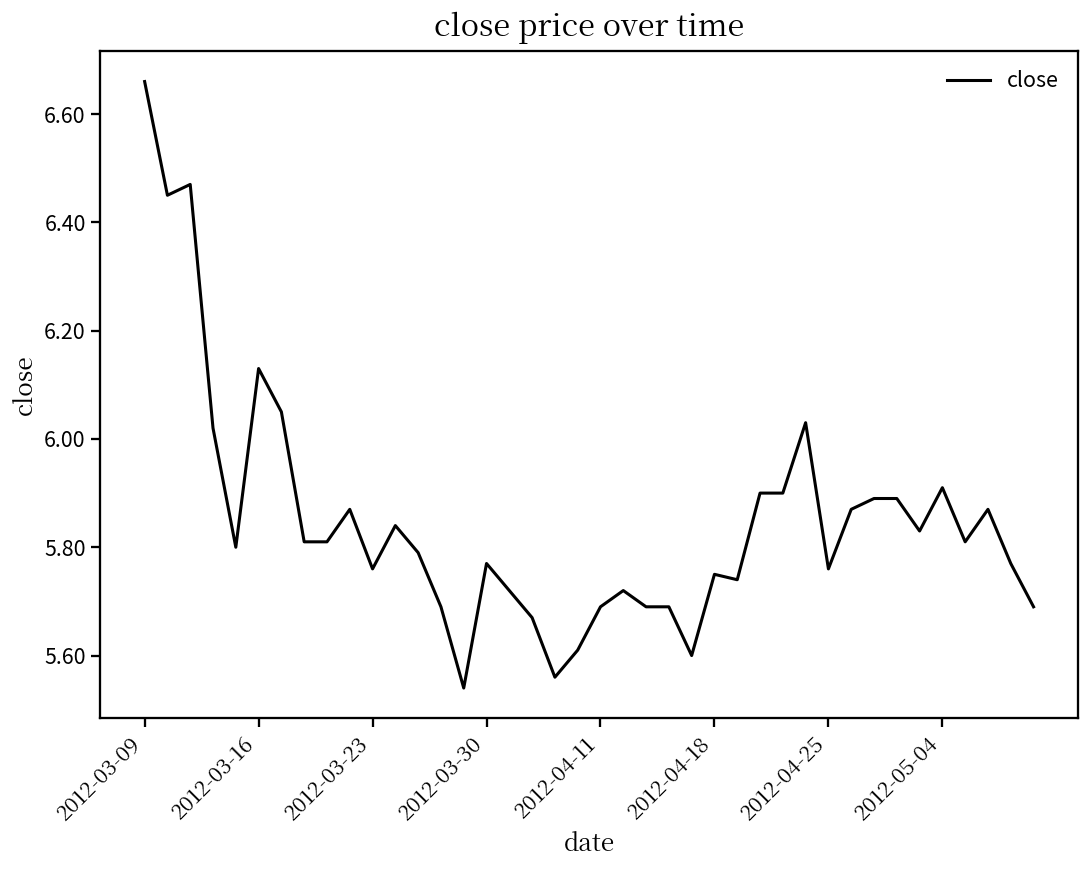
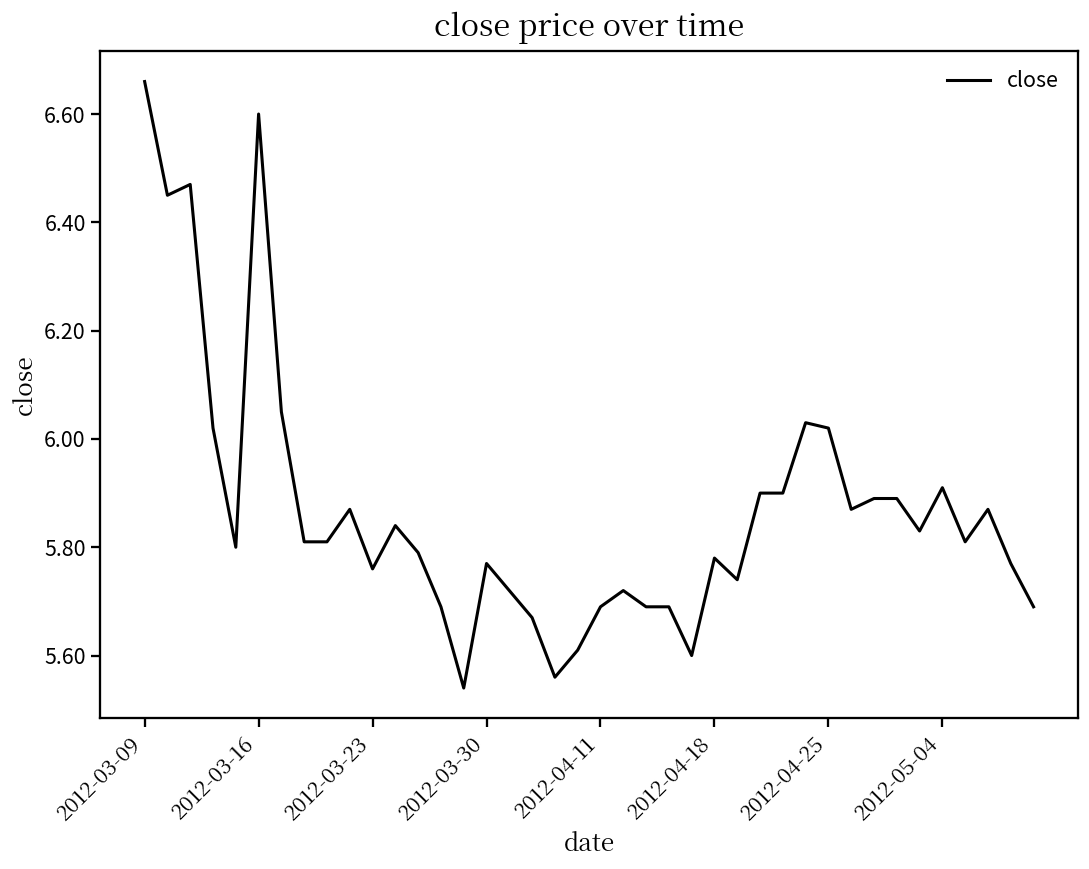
2012-03-16: 6.13 -> 6.60
2012-04-18: 5.75 -> 5.78
2012-04-25: 5.76 -> 6.02
